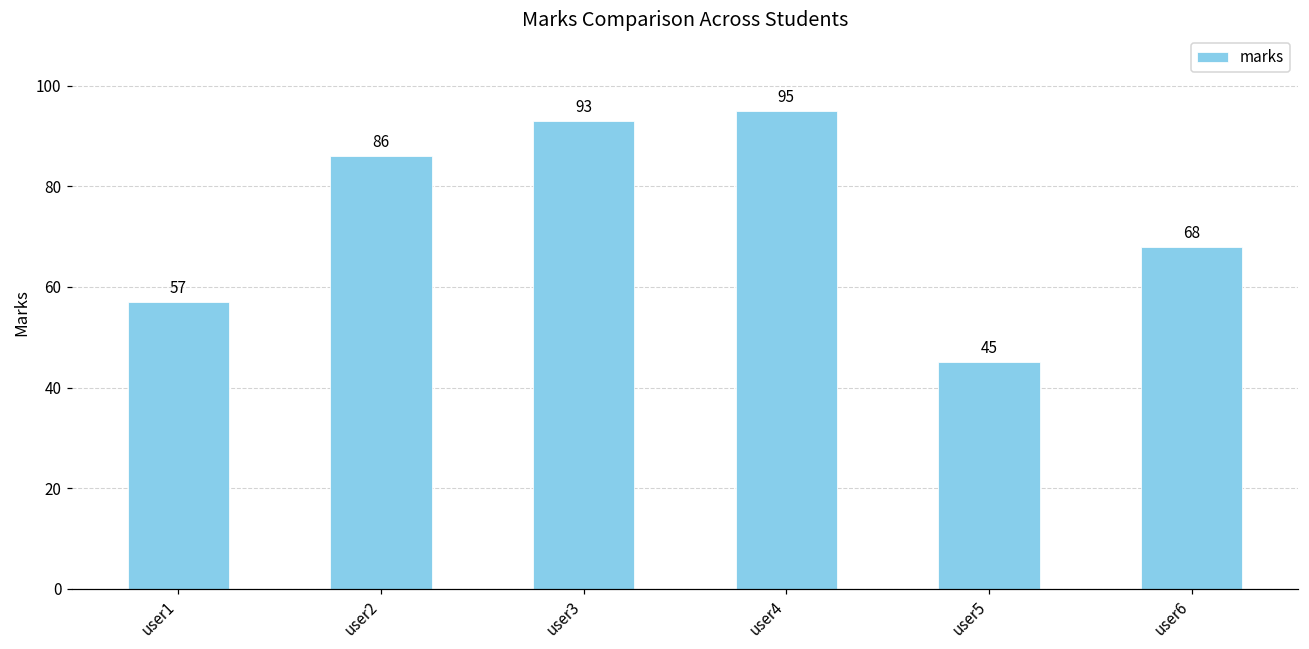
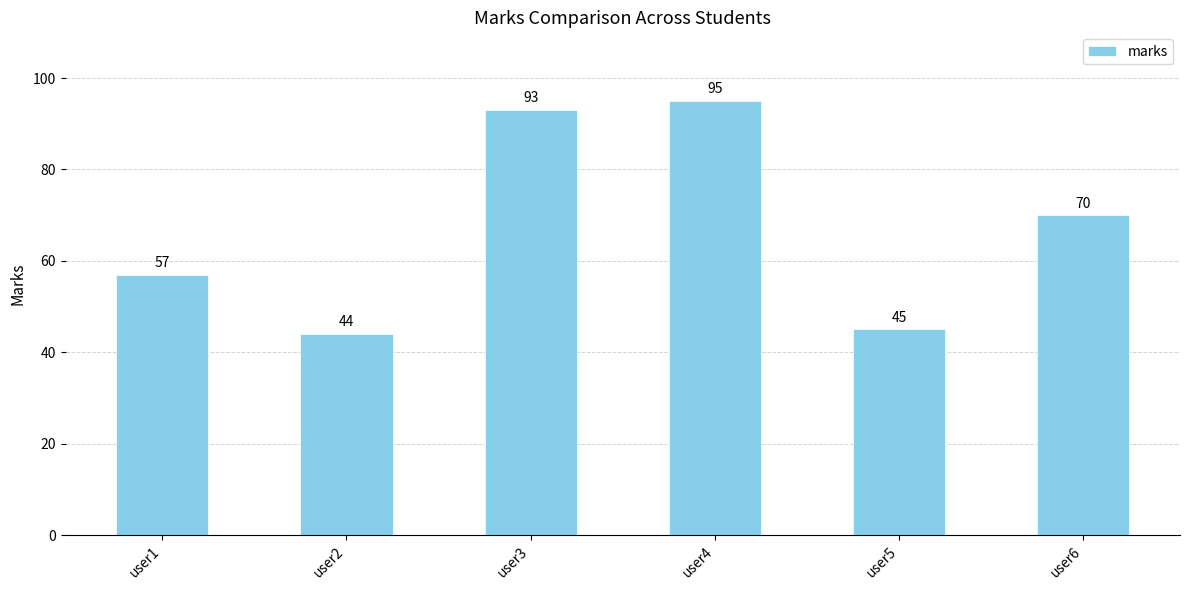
user2: 86 -> 44
user6: 68 -> 70
